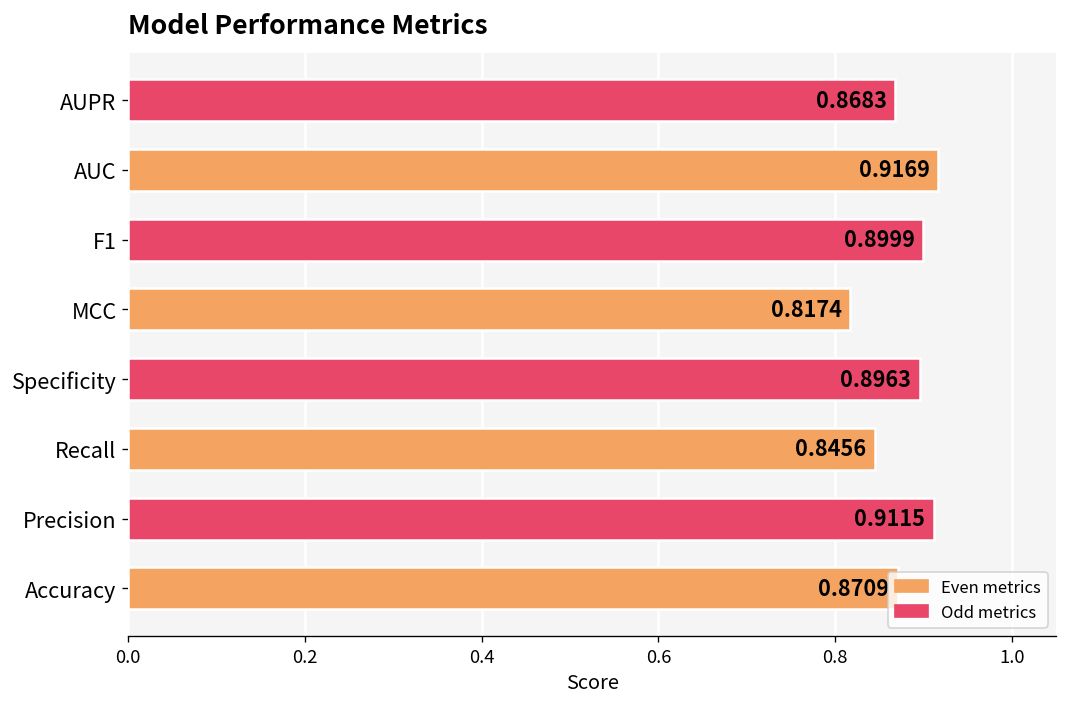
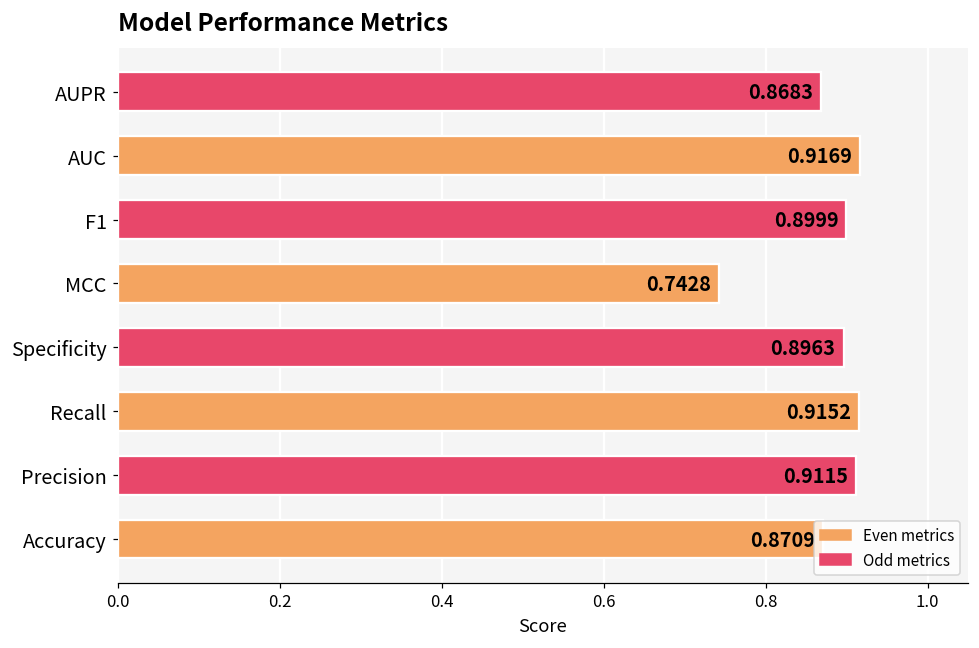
MCC: 0.8174 -> 0.7428
Recall: 0.8456 -> 0.9152
